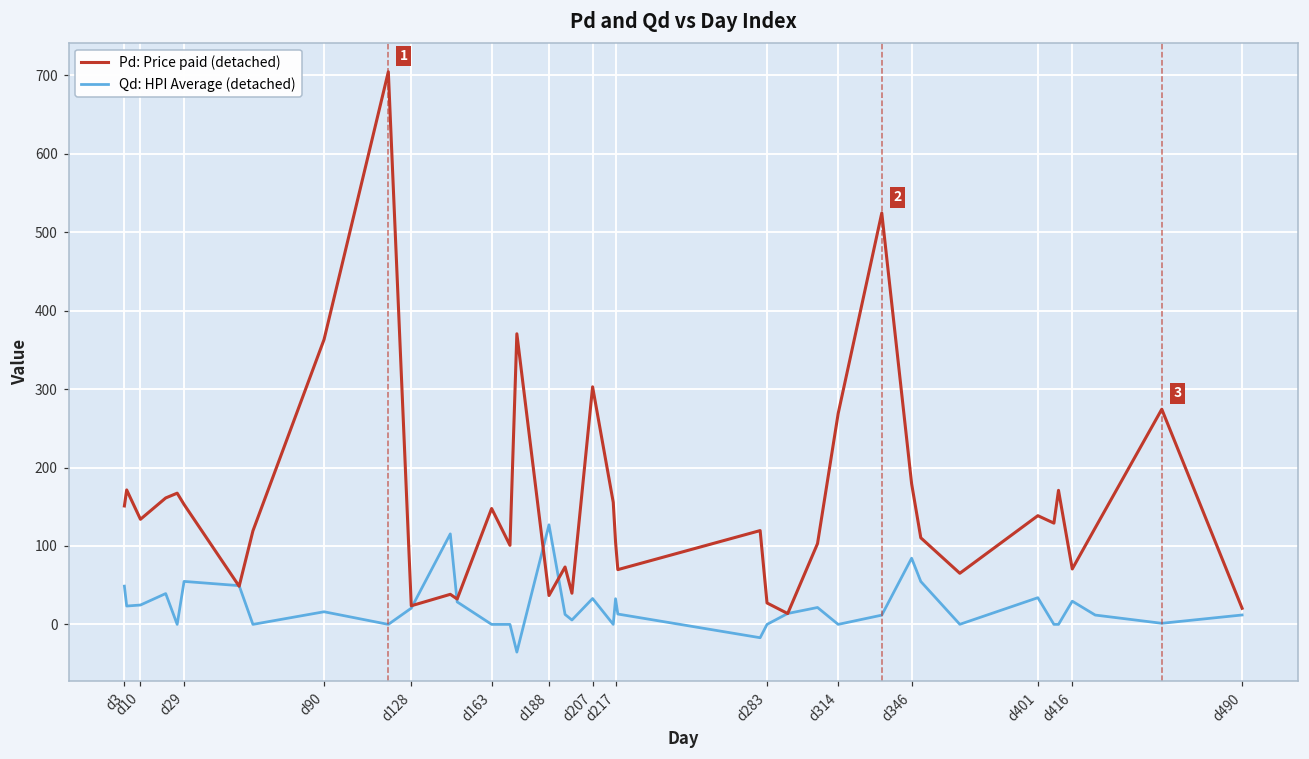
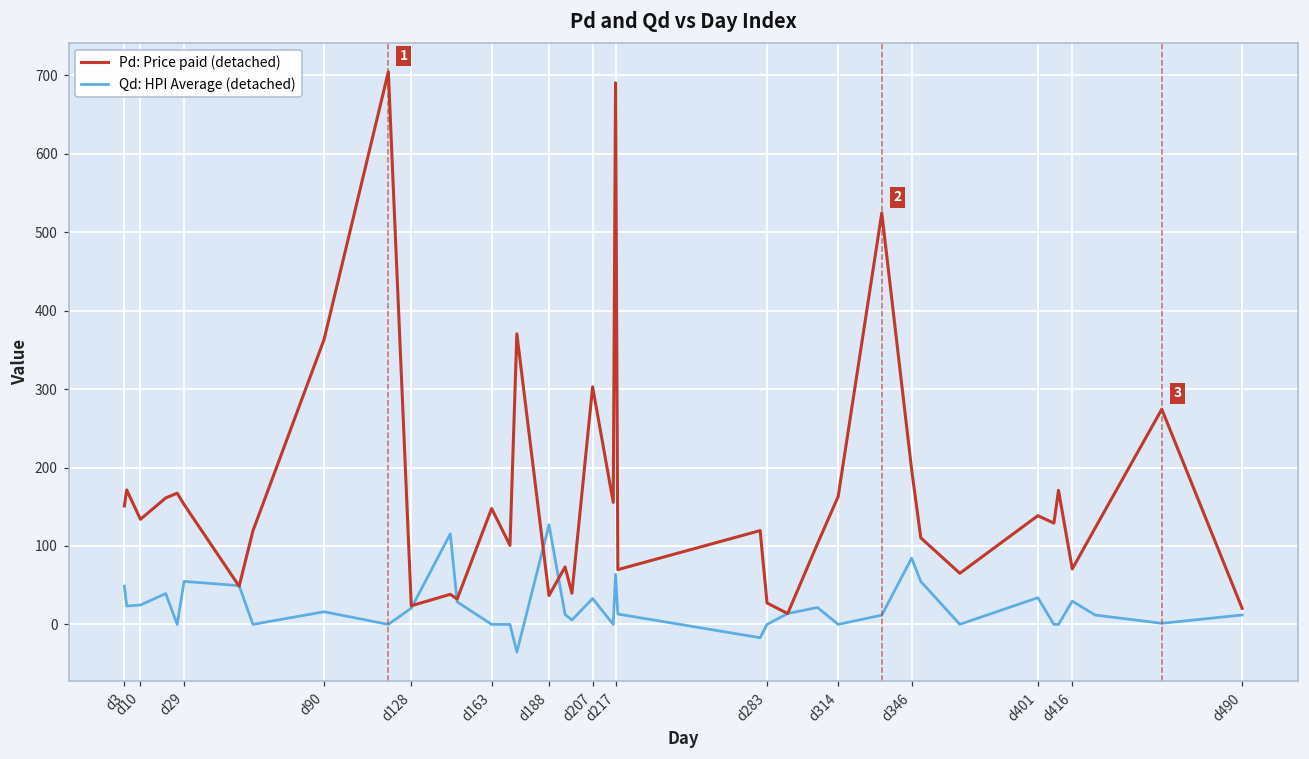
Pd: Price paid (detached), d217: 110 -> 690
Qd: HPI Average (detached), d217: 30 -> 60
Pd: Price paid (detached), d314: 270 -> 160
Pd: Price paid (detached), d346: 180 -> 200
